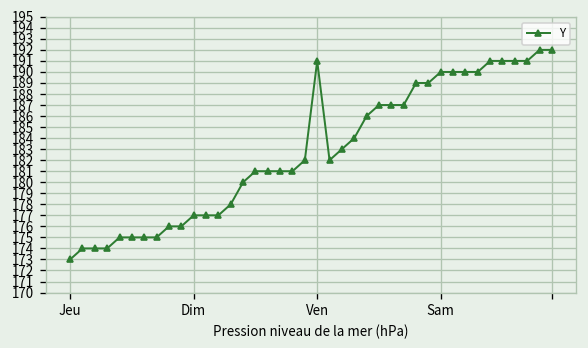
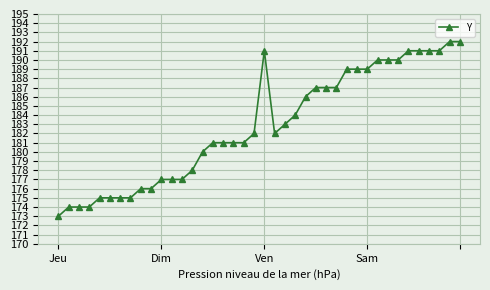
Sam: 190 -> 189
